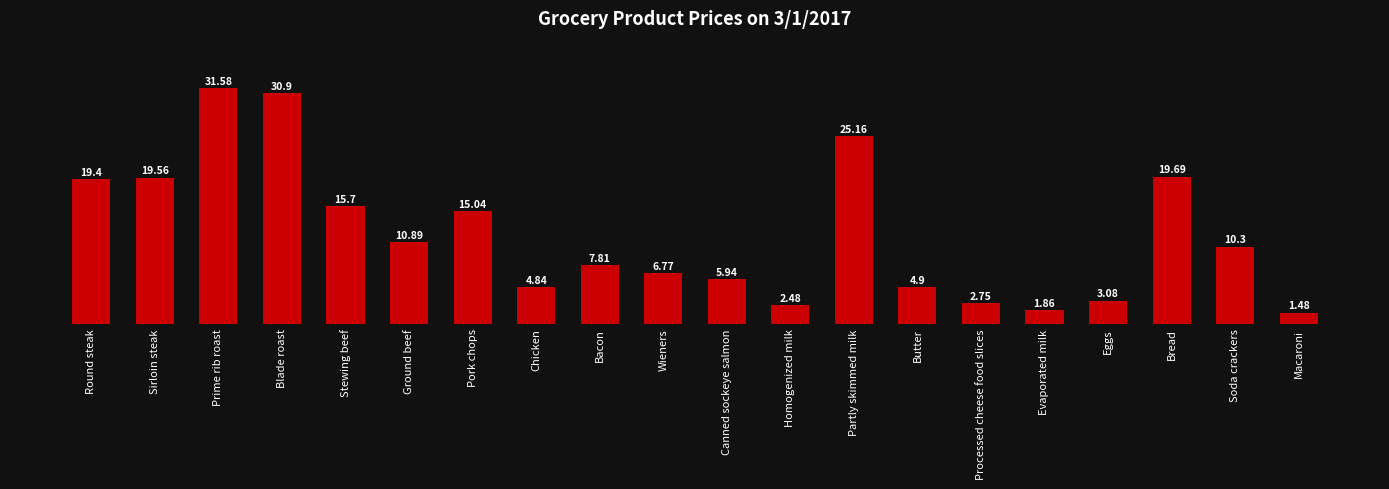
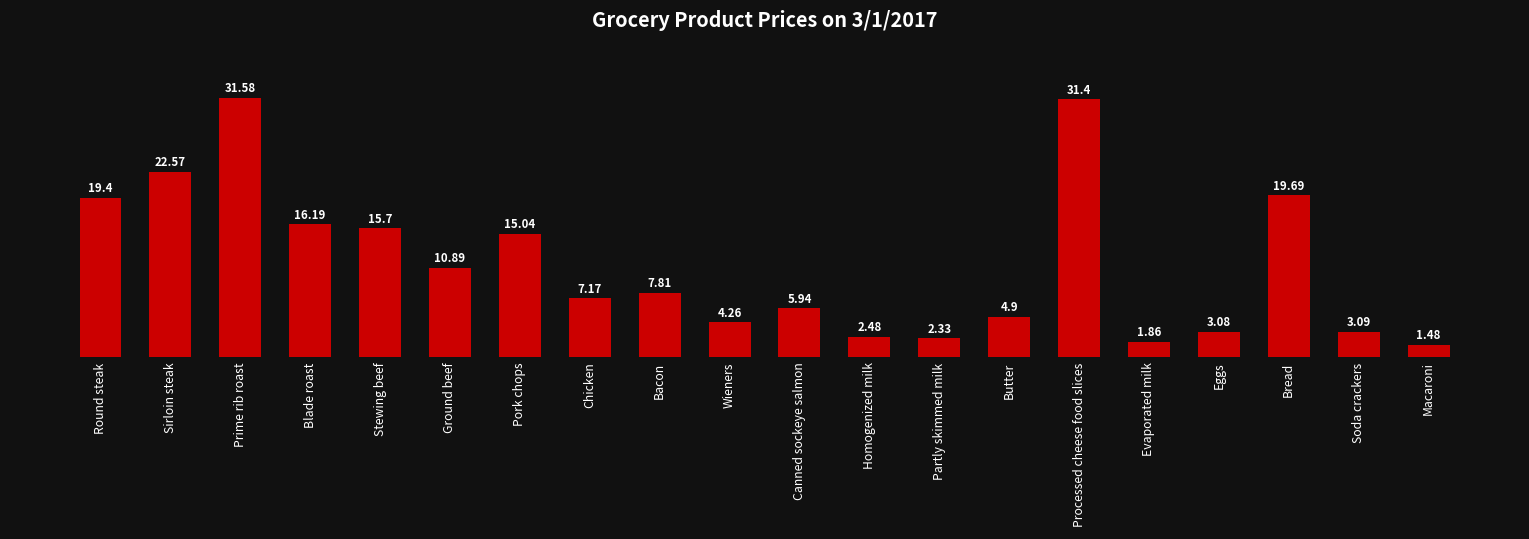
Sirloin steak: 19.56 -> 22.57
Blade roast: 30.9 -> 16.19
Chicken: 4.84 -> 7.17
Wieners: 6.77 -> 4.26
Partly skimmed milk: 25.16 -> 2.33
Processed cheese food slices: 2.75 -> 31.4
Soda crackers: 10.3 -> 3.09
